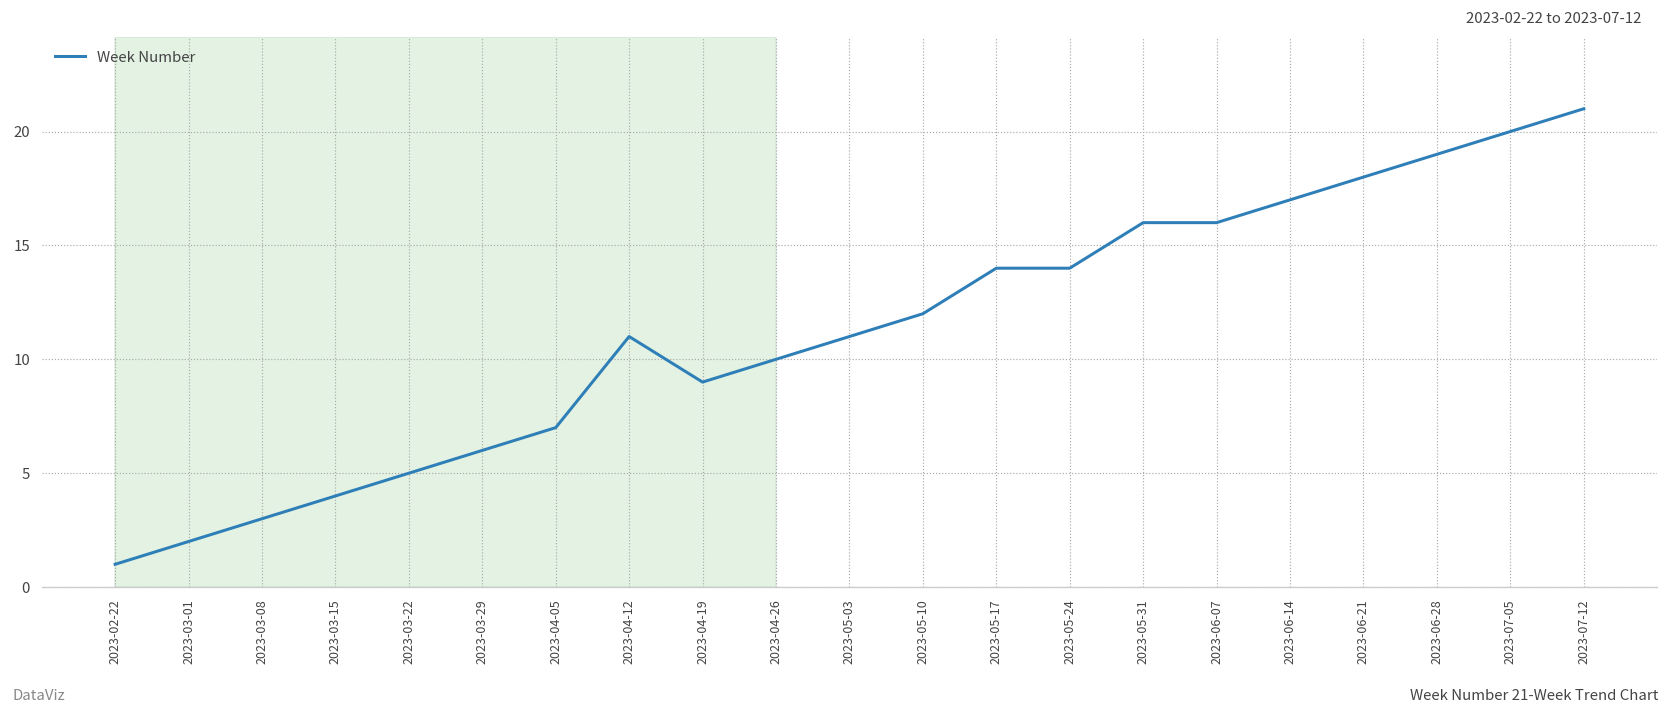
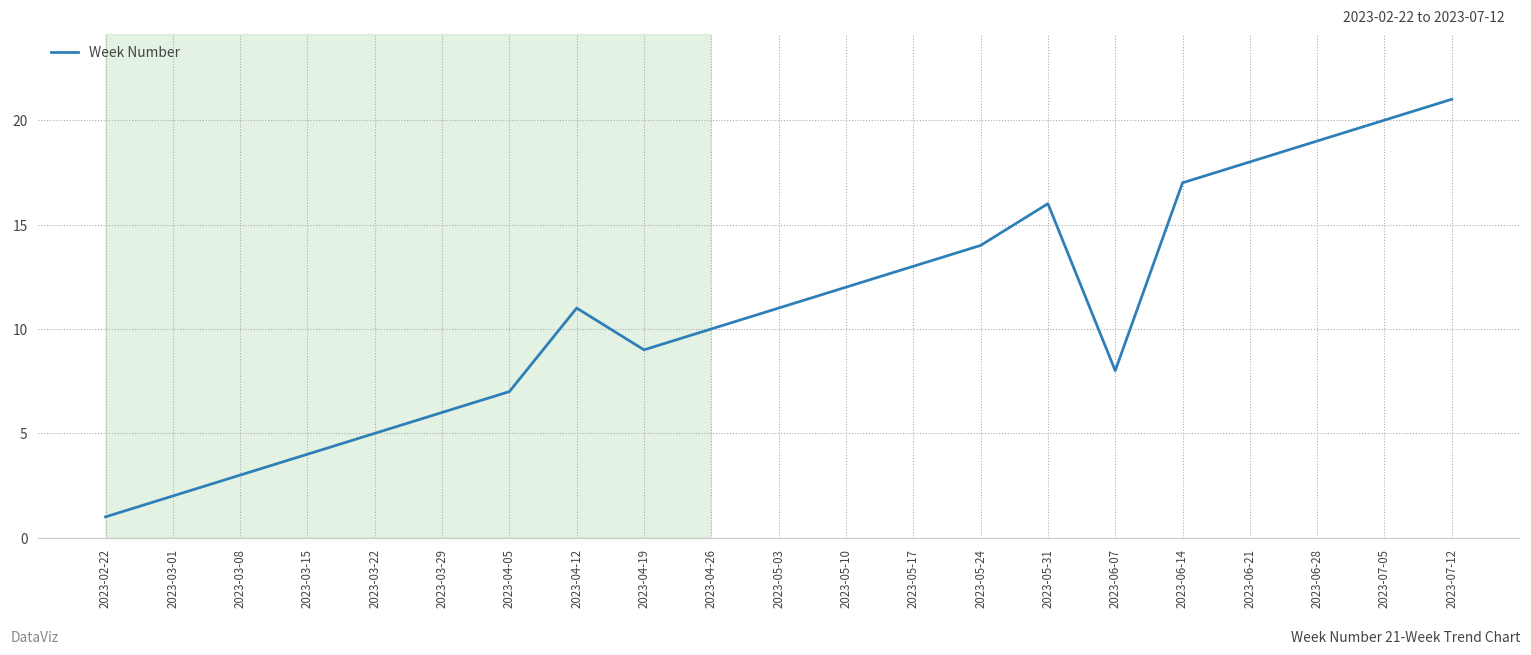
2023-05-17: 14 -> 13
2023-06-07: 16 -> 8
